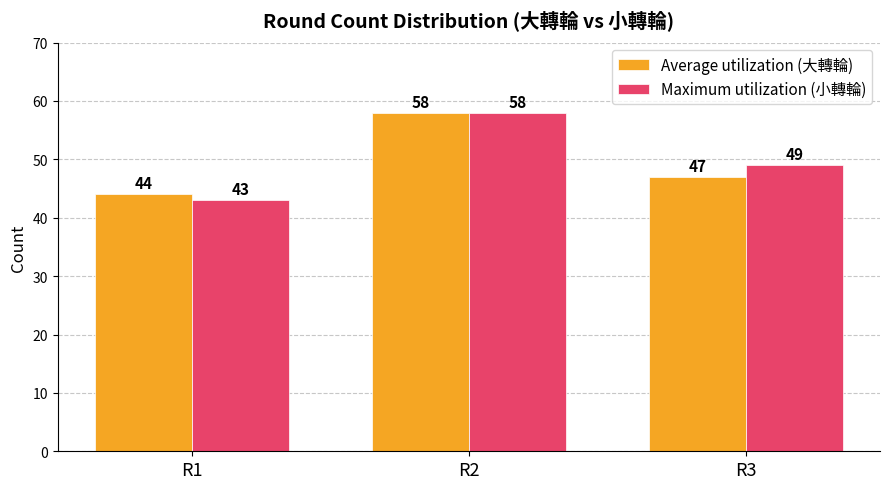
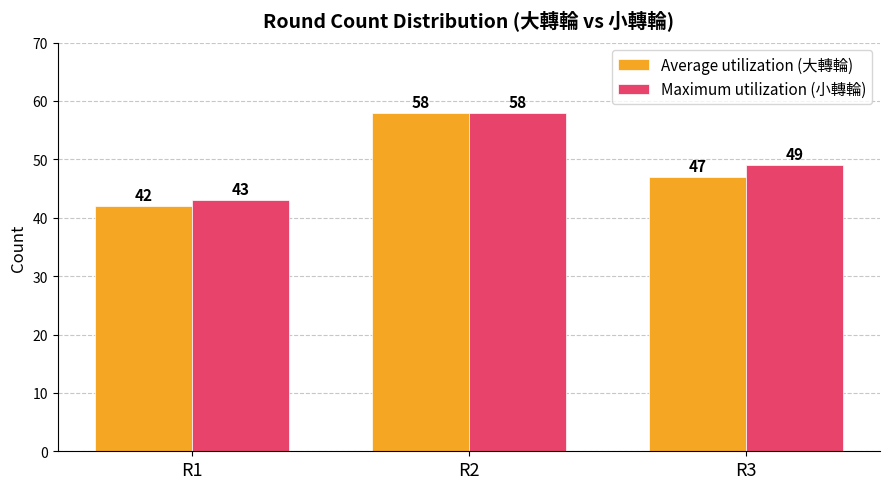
Average utilization (大轉輪), R1: 44 -> 42
